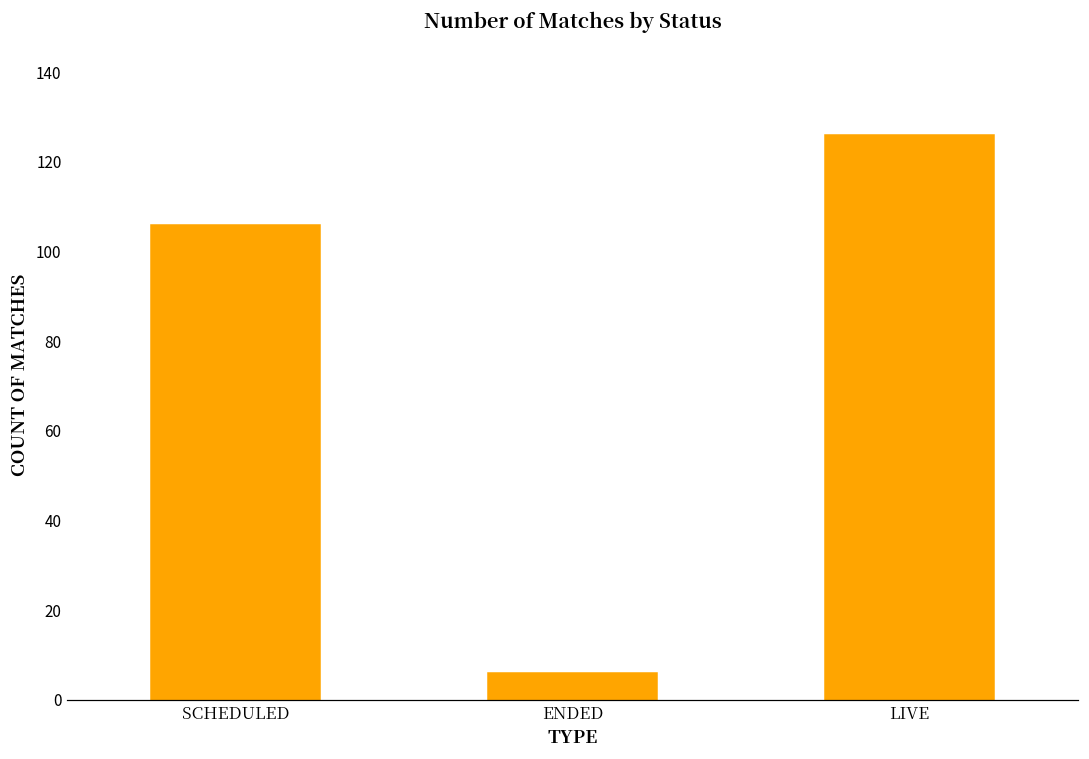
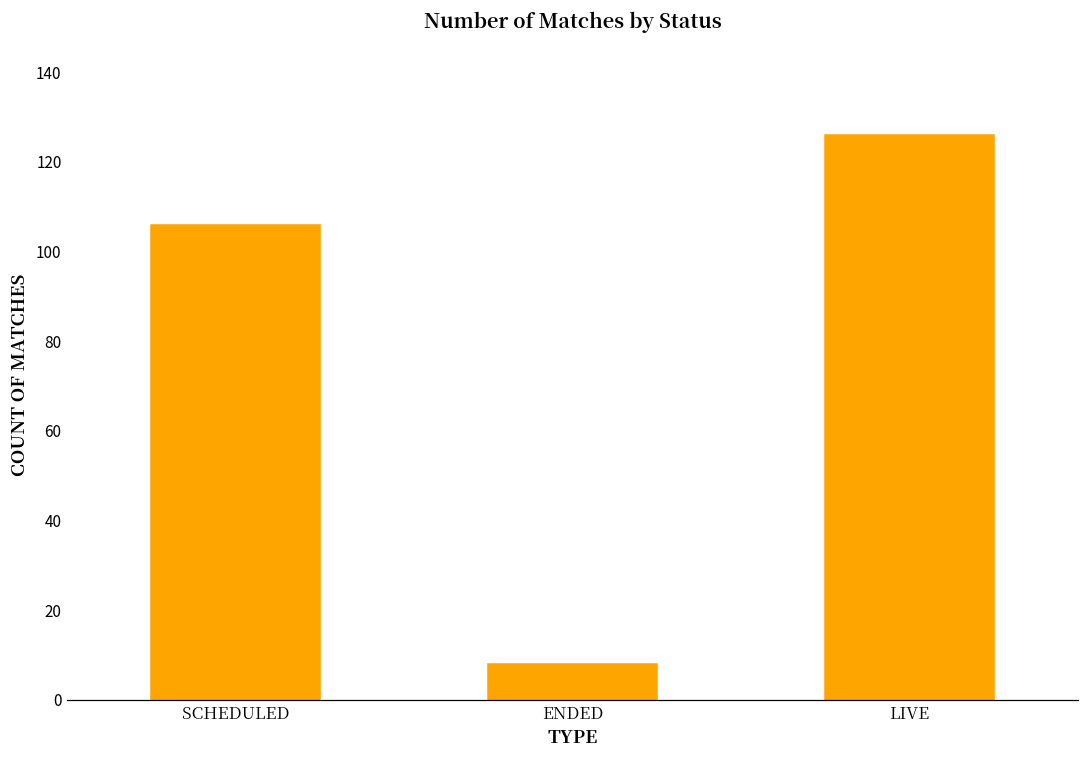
ENDED: 6 -> 8
